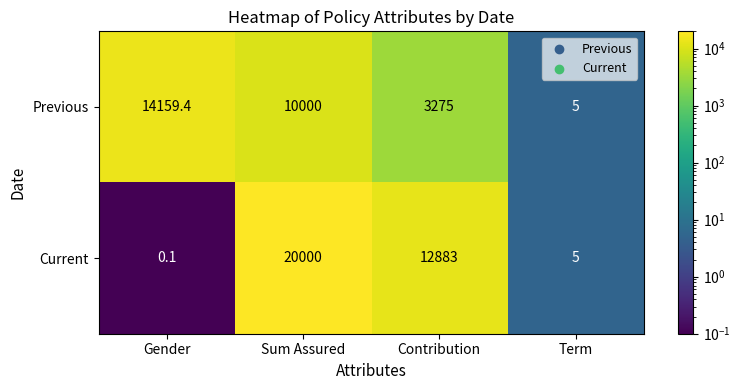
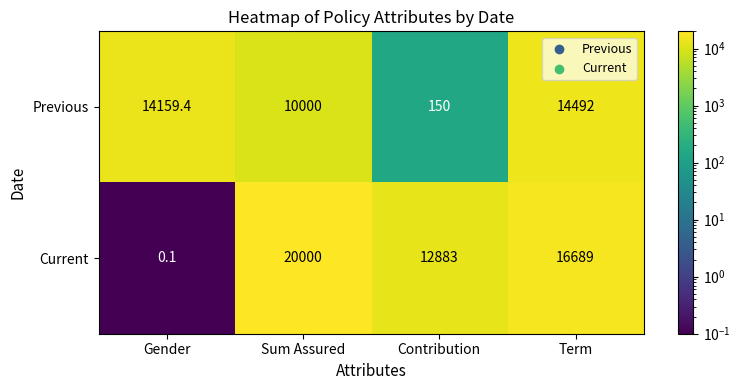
Previous, Contribution: 3275 -> 150
Previous, Term: 5 -> 14492
Current, Term: 5 -> 16689
